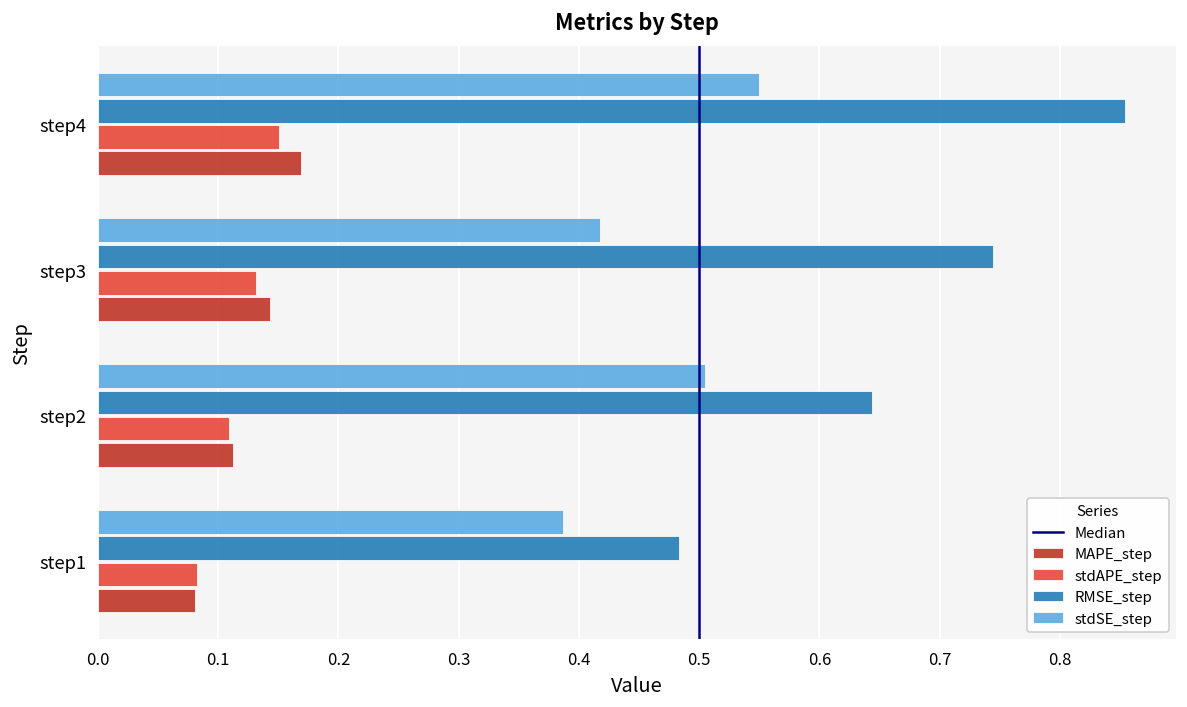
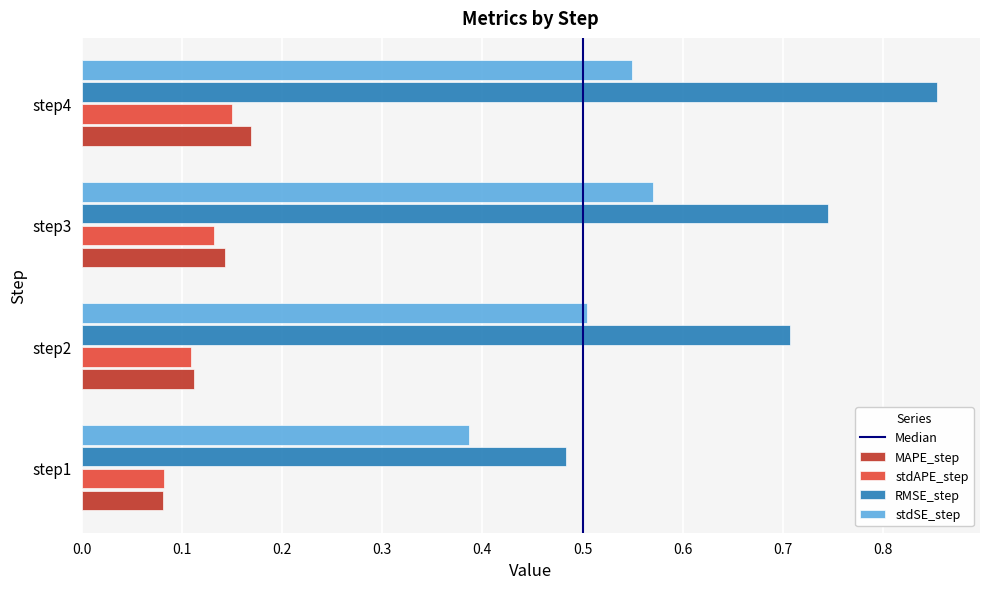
stdSE_step, step3: 0.418 -> 0.570
RMSE_step, step2: 0.644 -> 0.707
